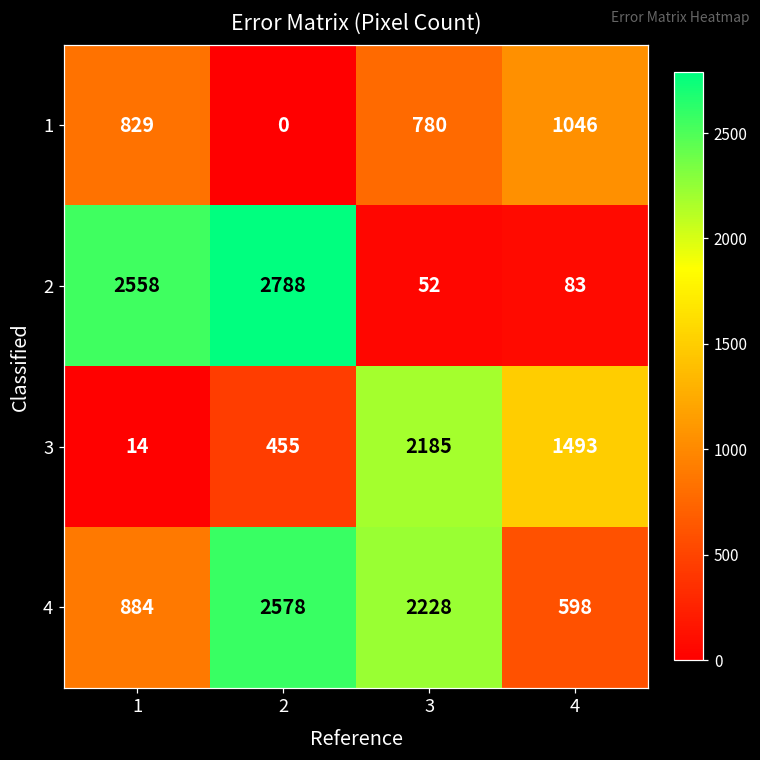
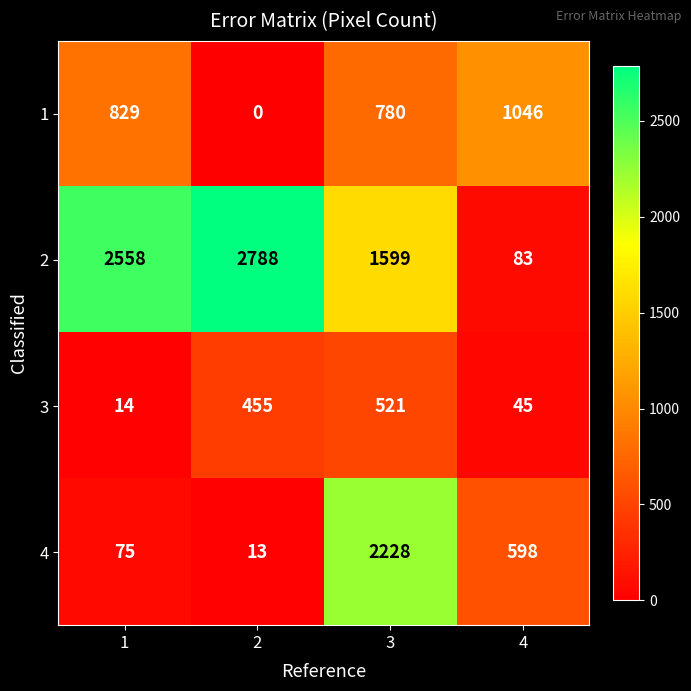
2, 3: 52 -> 1599
3, 3: 2185 -> 521
3, 4: 1493 -> 45
4, 1: 884 -> 75
4, 2: 2578 -> 13
